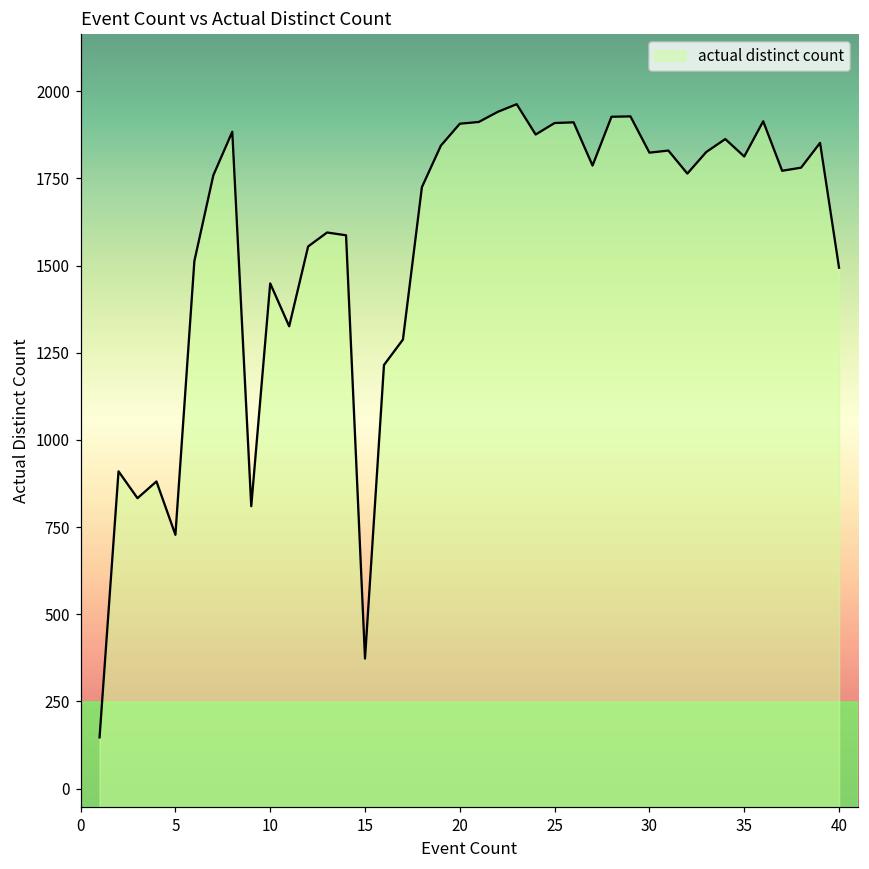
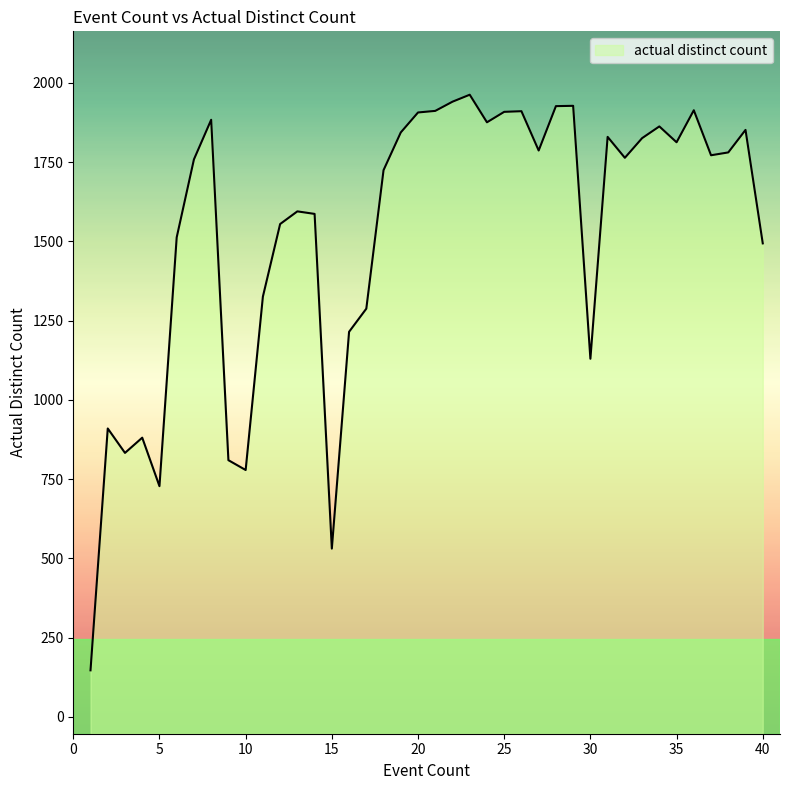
10: 1450 -> 780
15: 370 -> 530
30: 1820 -> 1130
